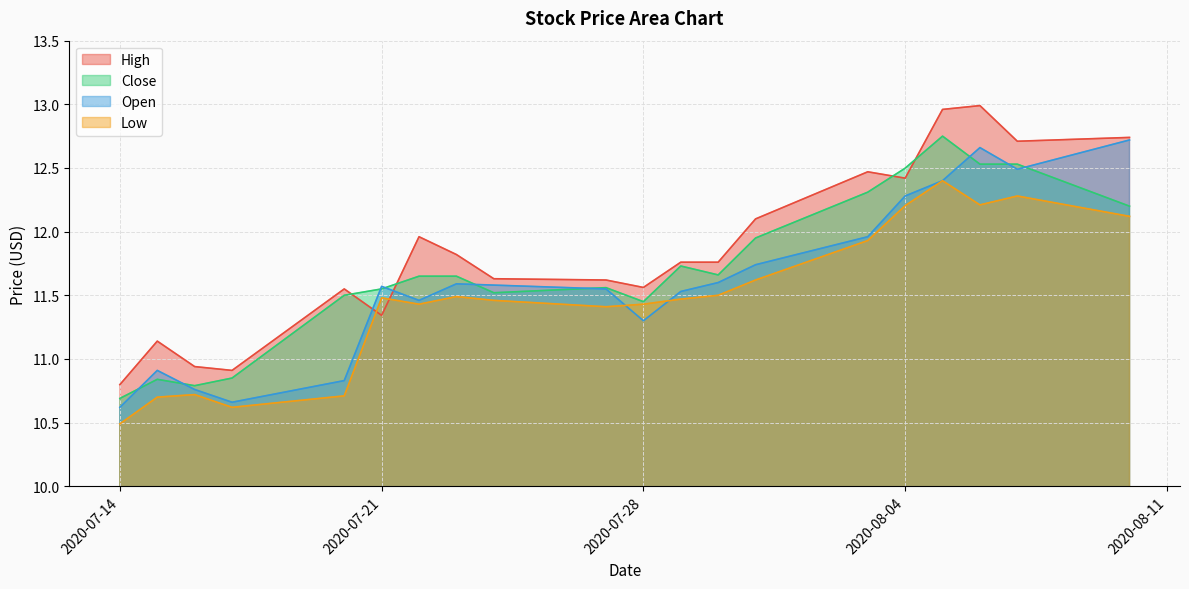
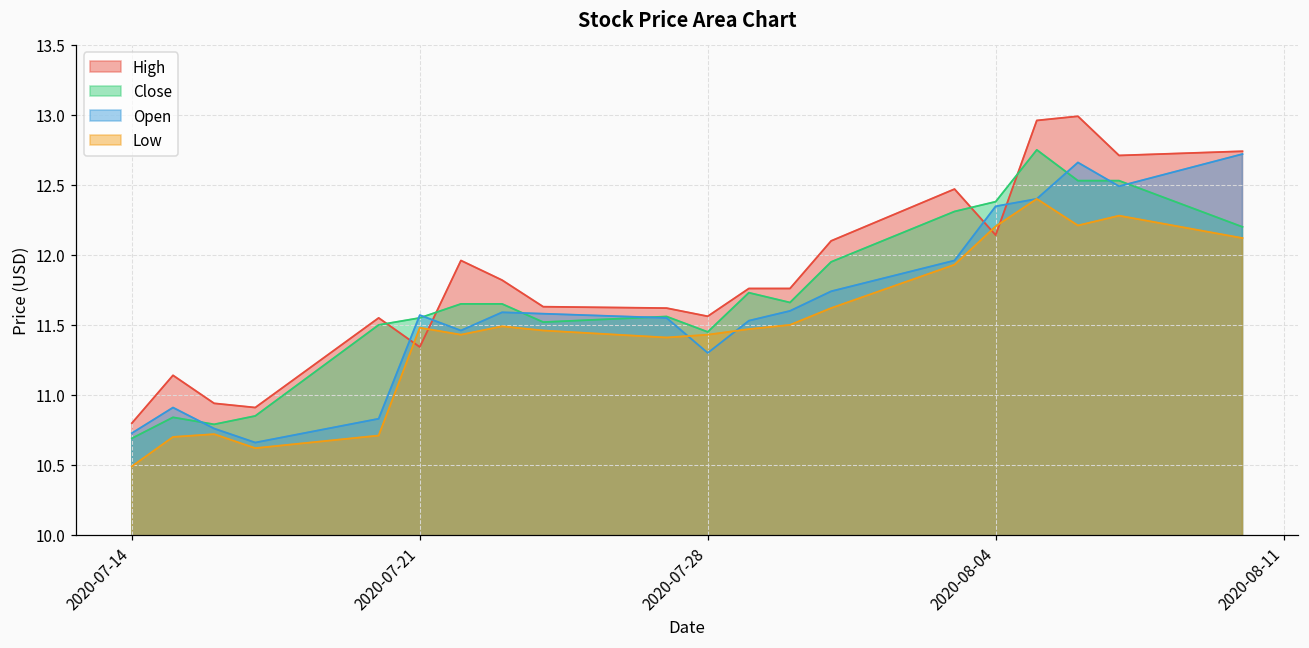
Open, 2020-07-14: 10.62 -> 10.73
High, 2020-08-04: 12.42 -> 12.14
Close, 2020-08-04: 12.50 -> 12.38
Open, 2020-08-04: 12.28 -> 12.35
